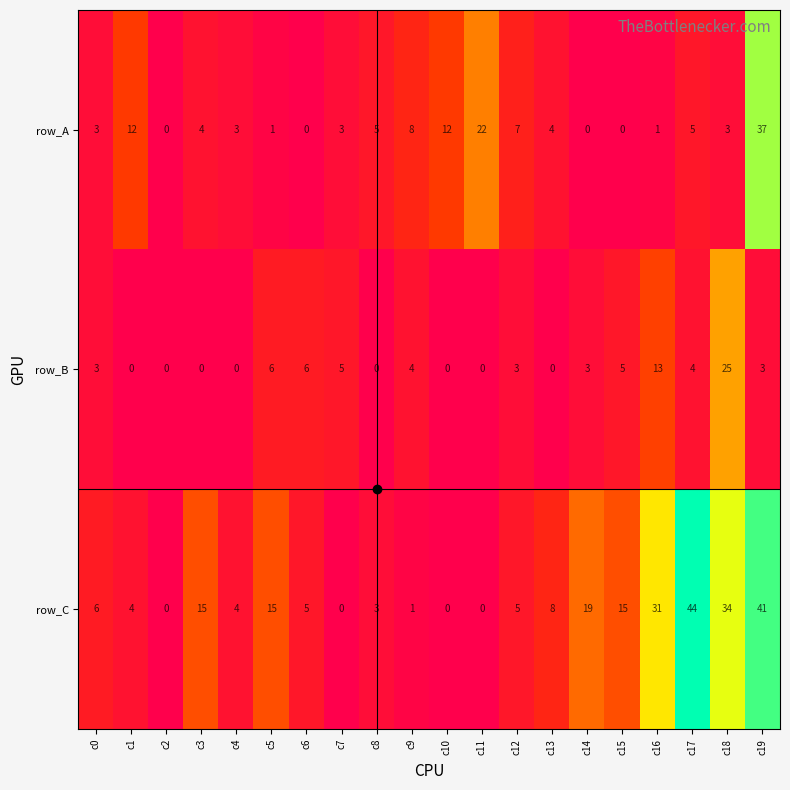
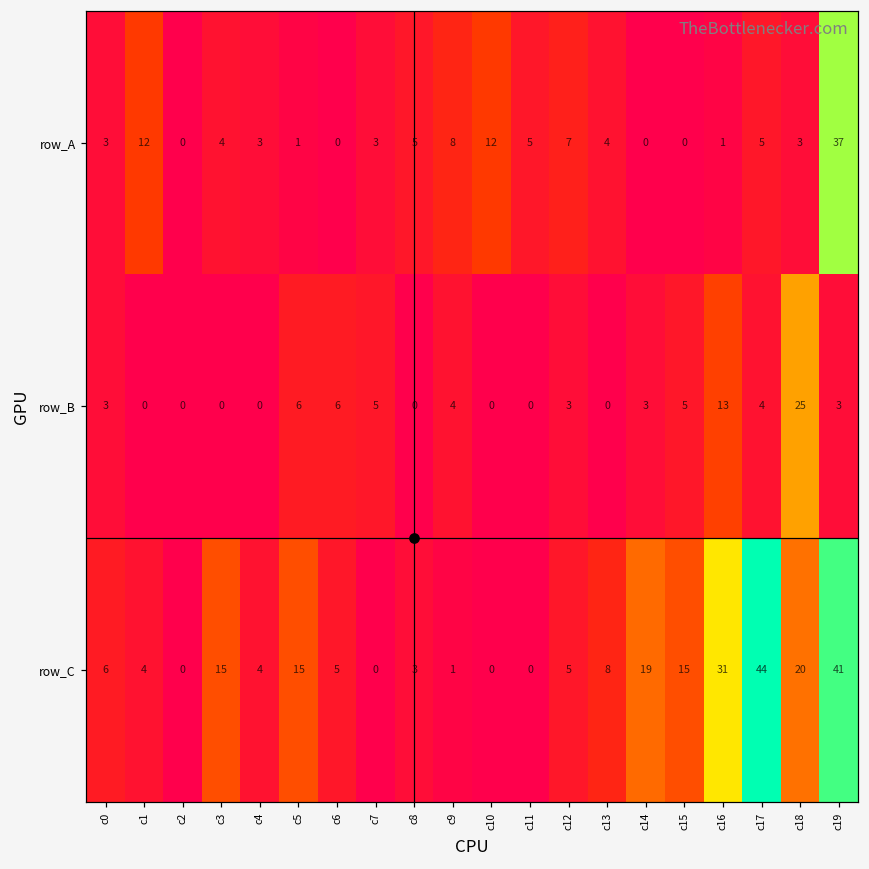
row_A, c11: 22 -> 5
row_C, c18: 34 -> 20
